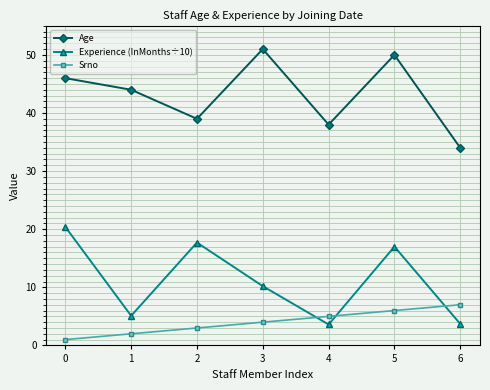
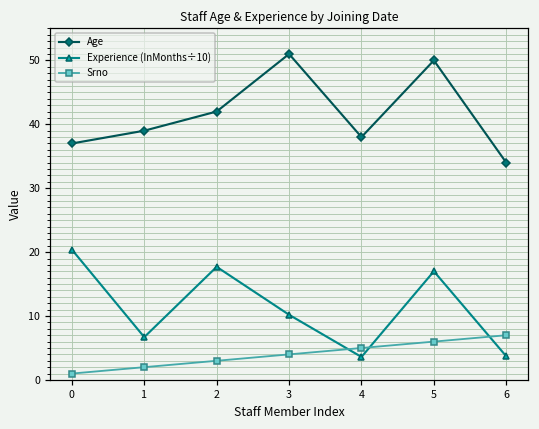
Age, 0: 46 -> 37
Age, 1: 44 -> 39
Experience (InMonths÷10), 1: 5 -> 7
Age, 2: 39 -> 42
